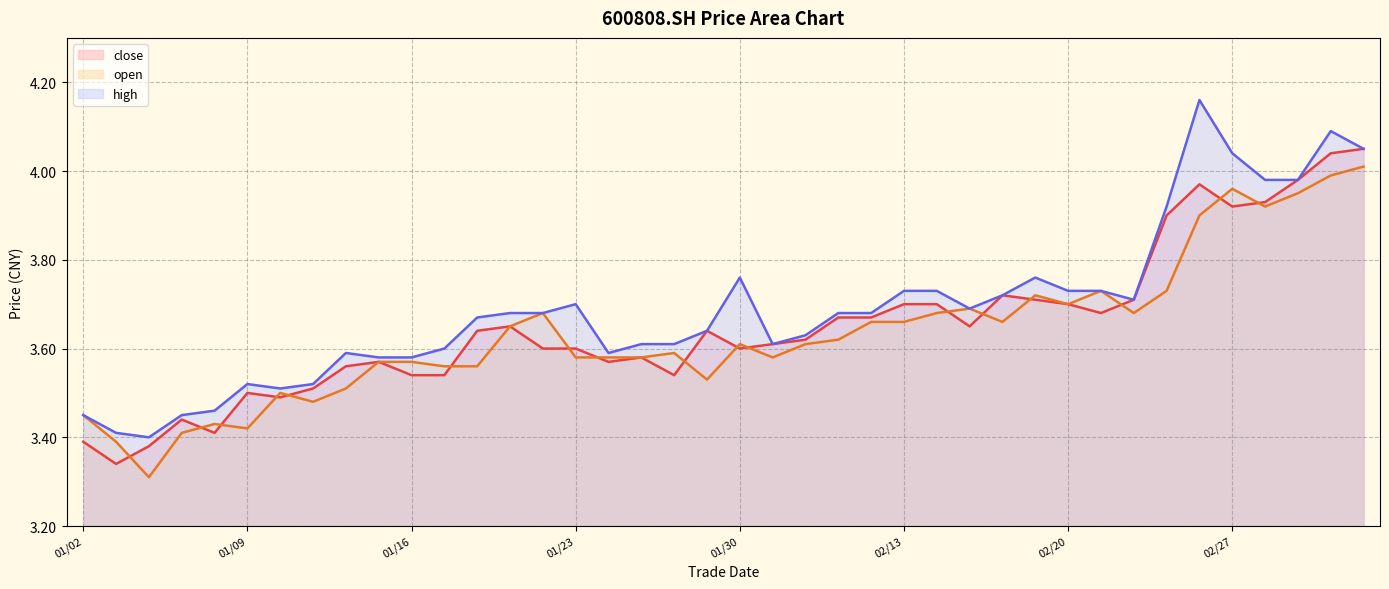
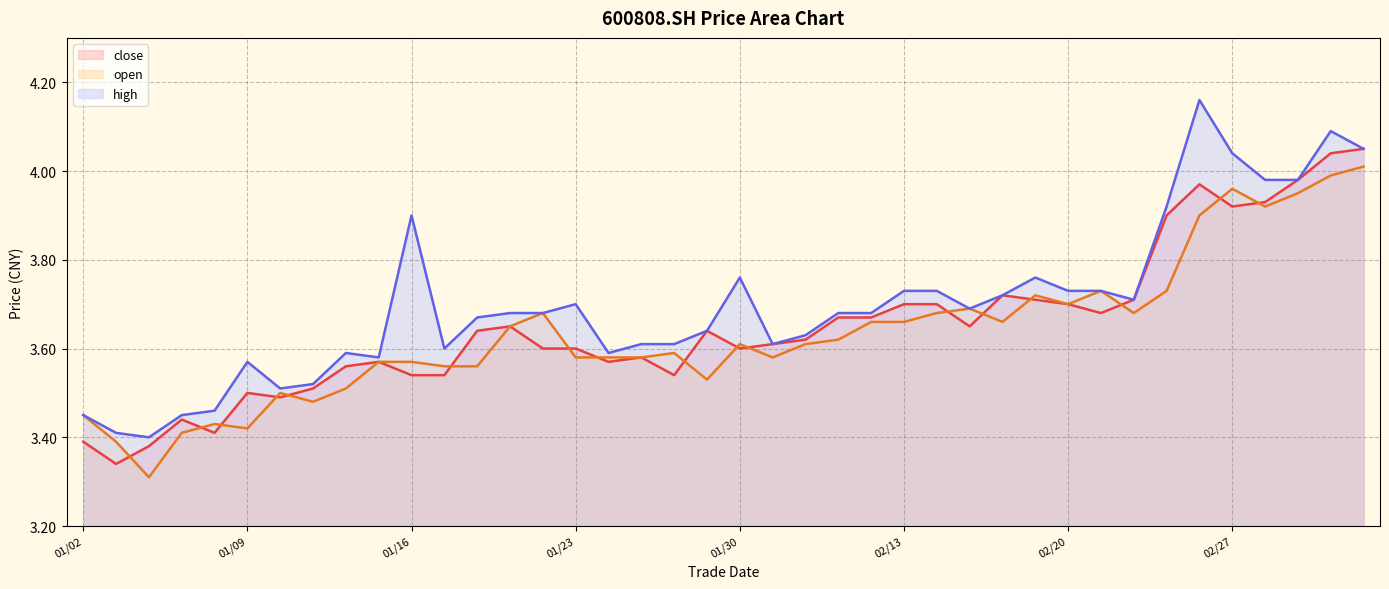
high, 01/09: 3.52 -> 3.57
high, 01/16: 3.58 -> 3.90
